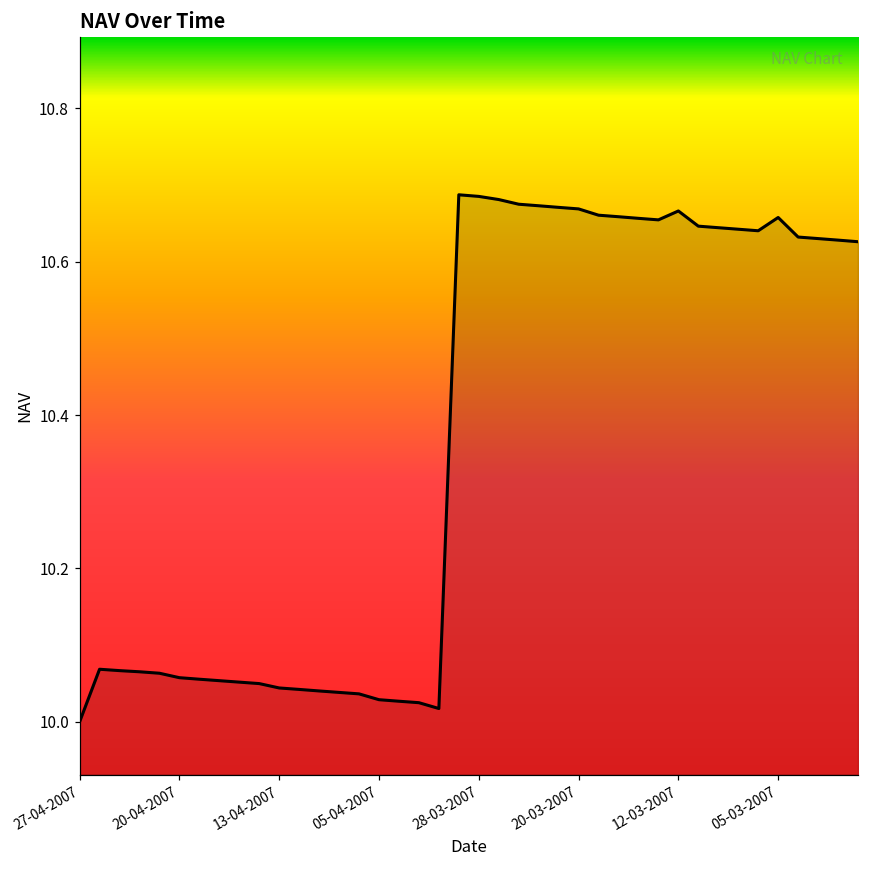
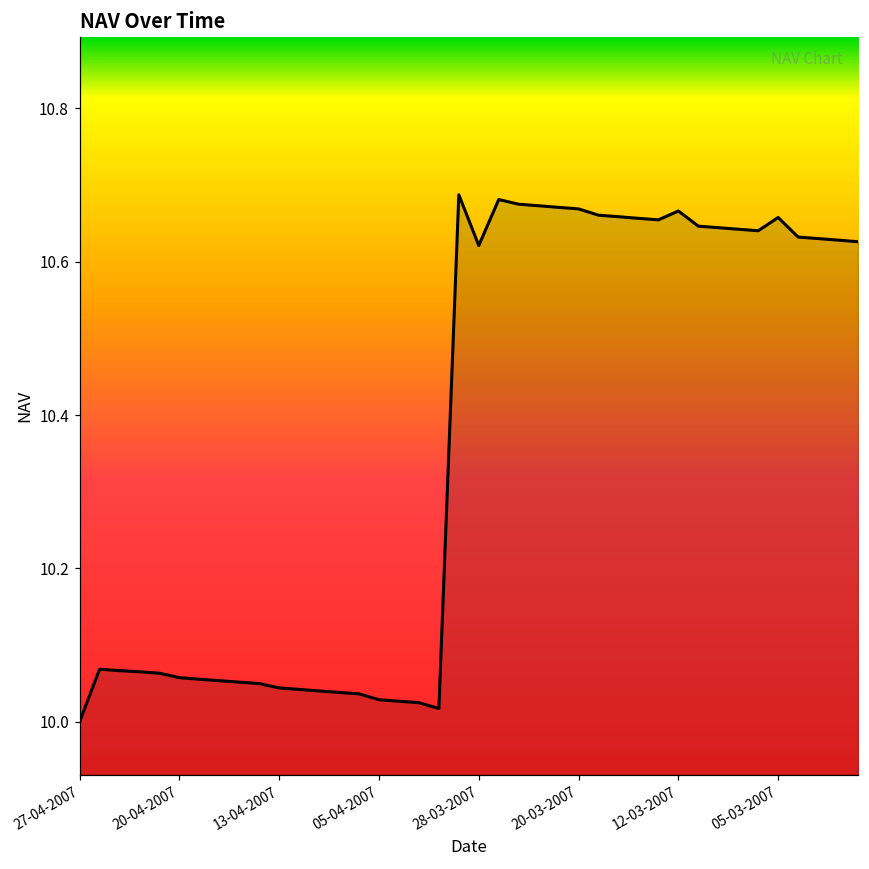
28-03-2007: 10.69 -> 10.62
